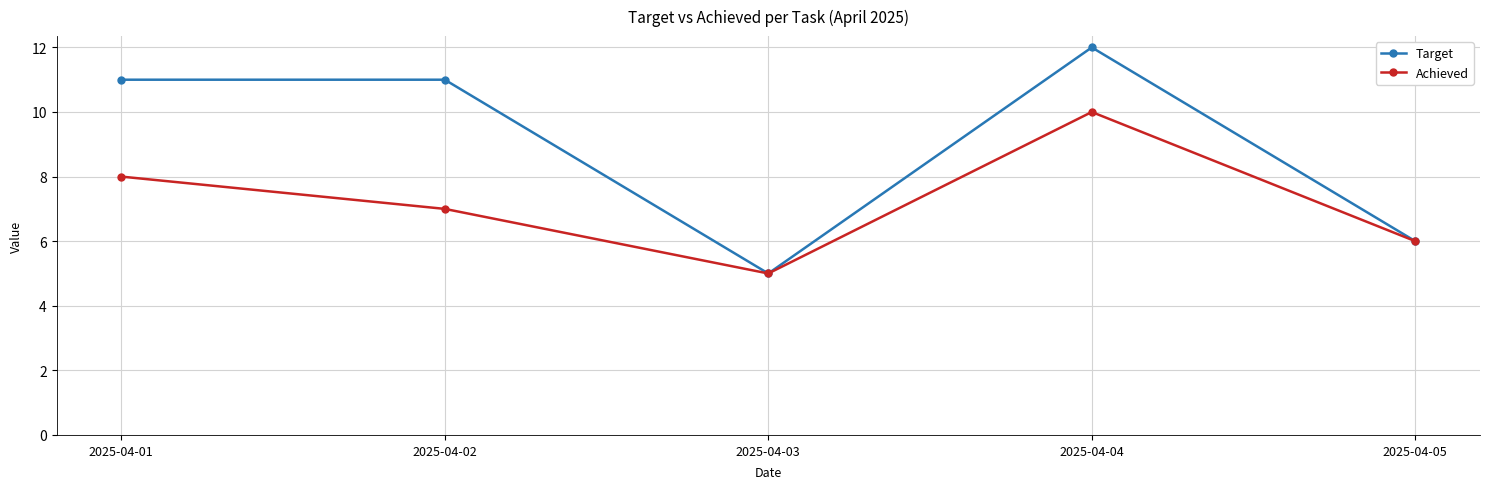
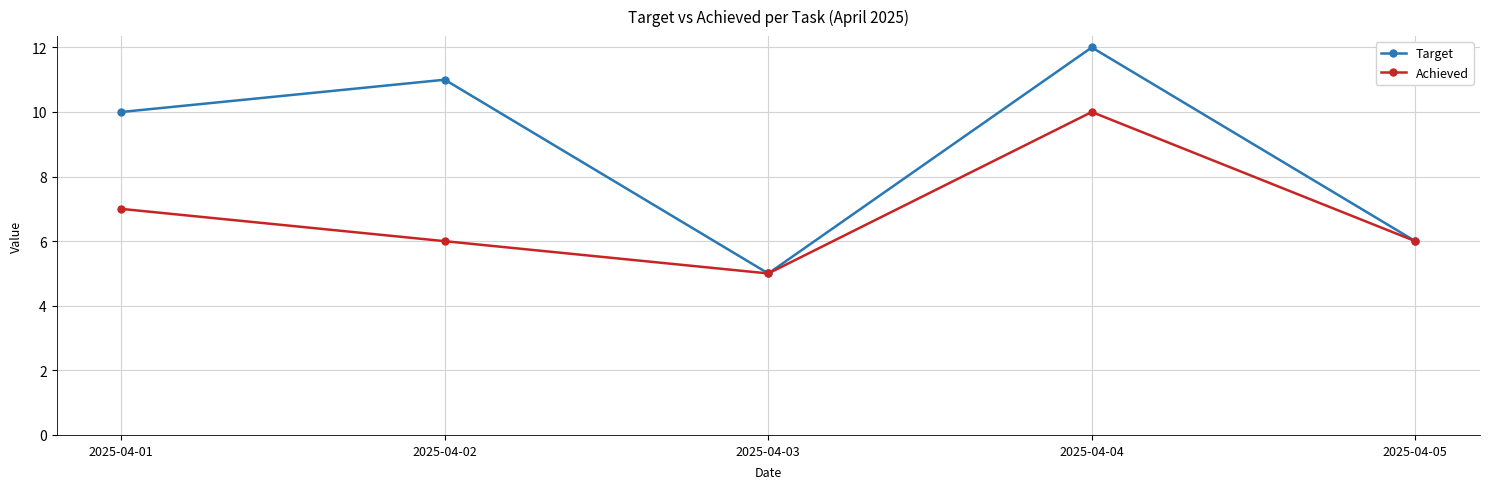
Target, 2025-04-01: 11 -> 10
Achieved, 2025-04-01: 8 -> 7
Achieved, 2025-04-02: 7 -> 6
